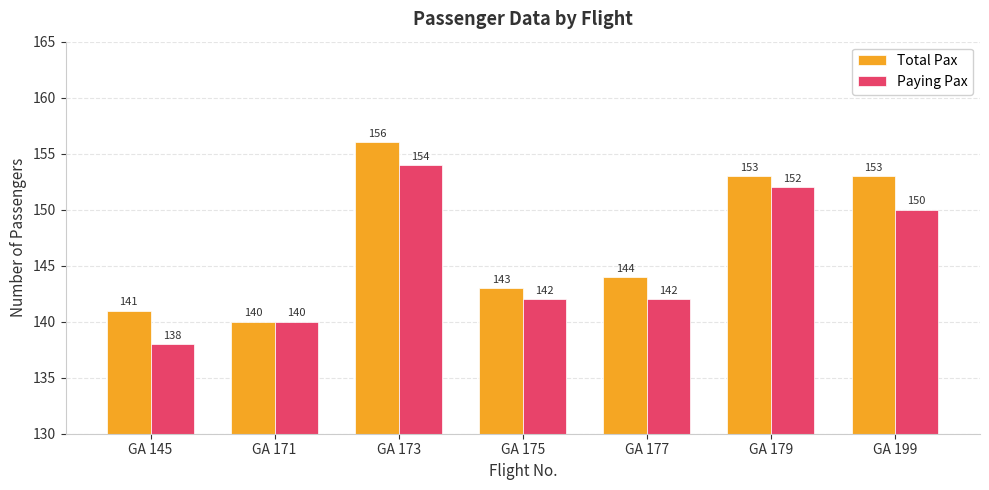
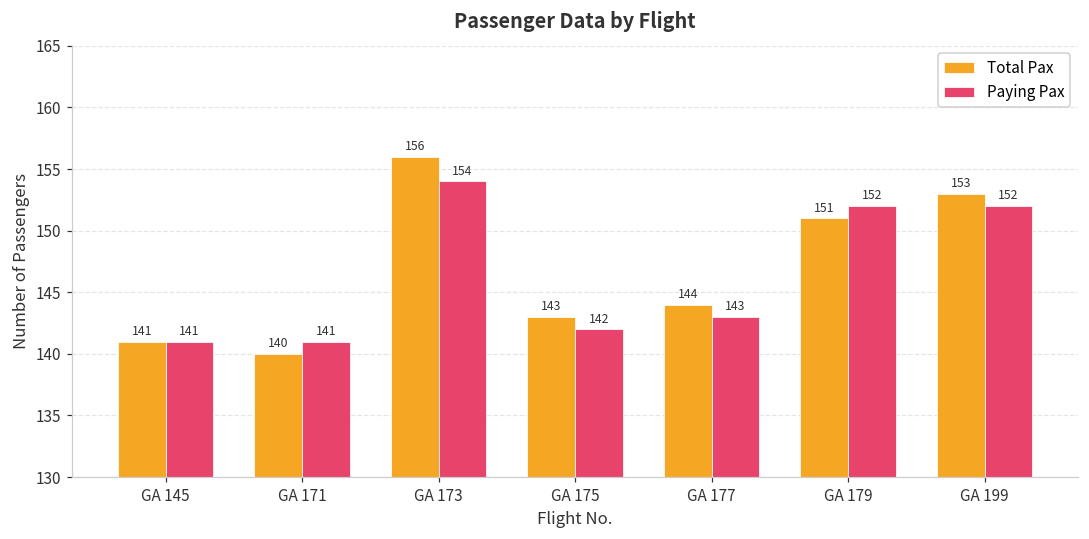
Paying Pax, GA 145: 138 -> 141
Paying Pax, GA 171: 140 -> 141
Paying Pax, GA 177: 142 -> 143
Total Pax, GA 179: 153 -> 151
Paying Pax, GA 199: 150 -> 152
